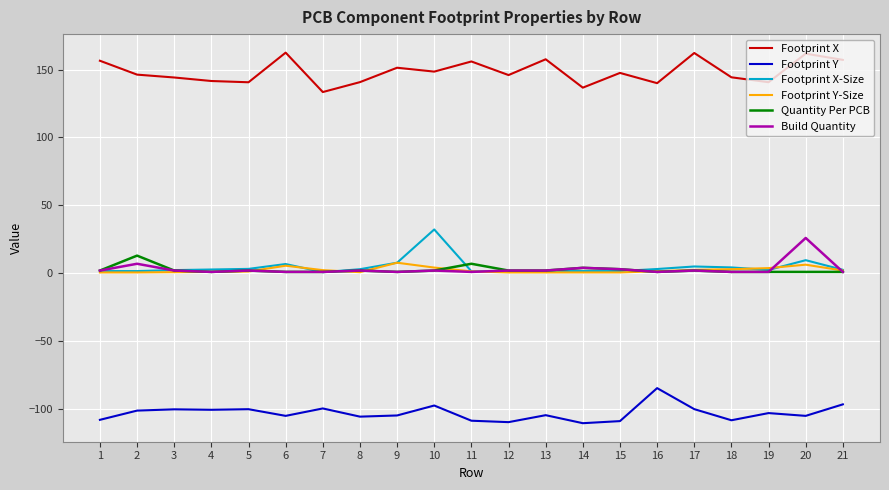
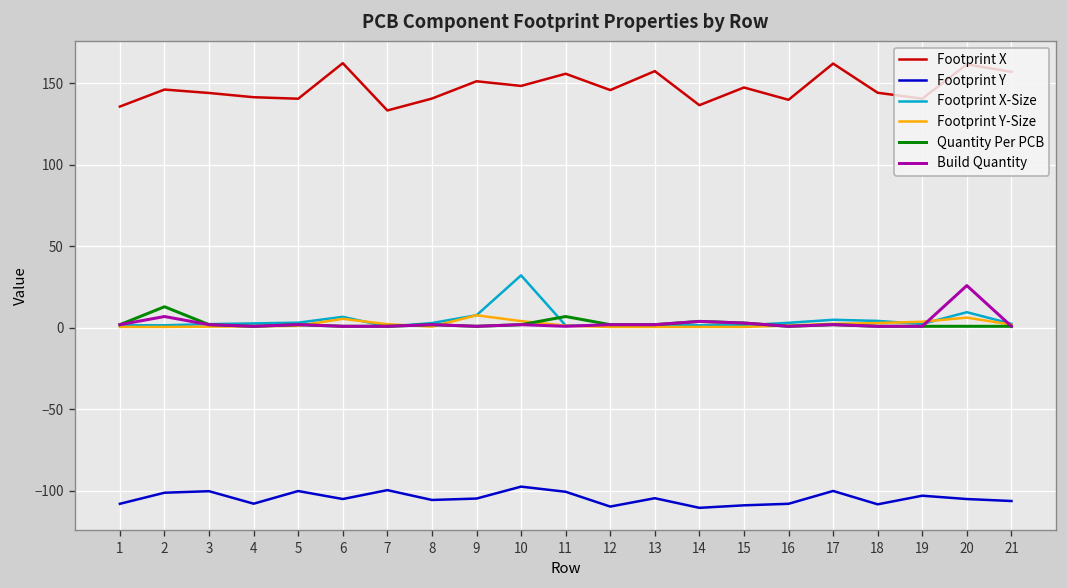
Footprint X, 1: 157 -> 136
Footprint Y, 4: -101 -> -108
Footprint Y, 11: -109 -> -101
Footprint Y, 16: -85 -> -108
Footprint Y, 21: -97 -> -106
